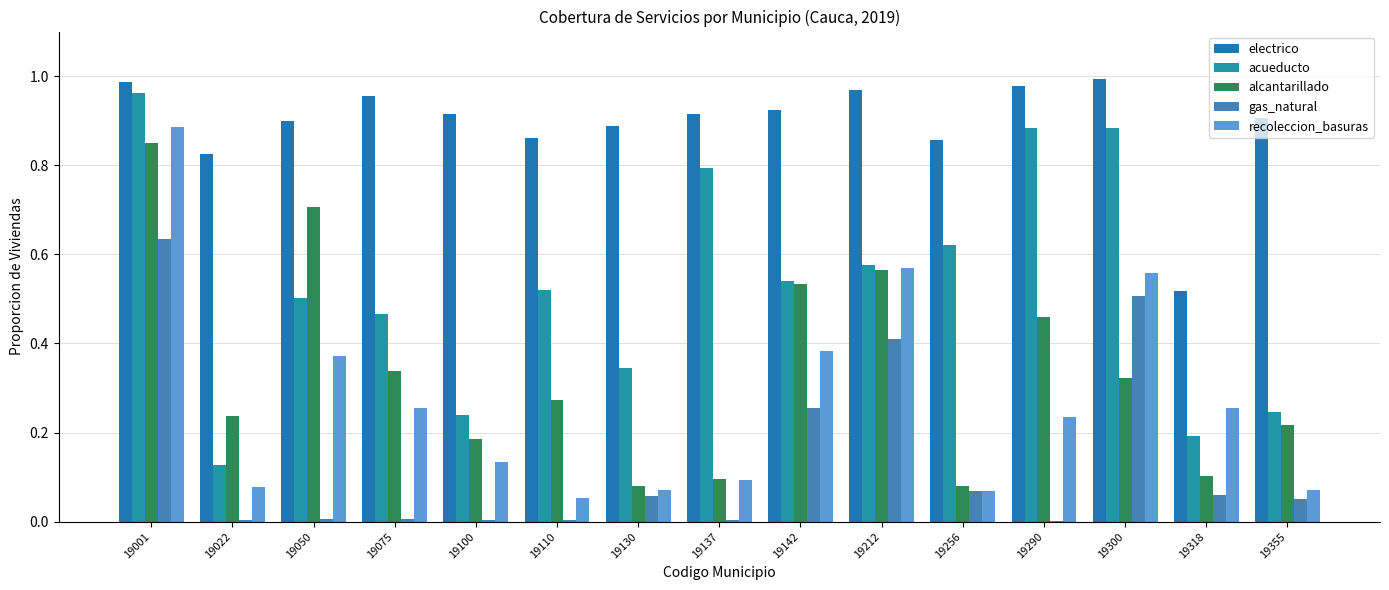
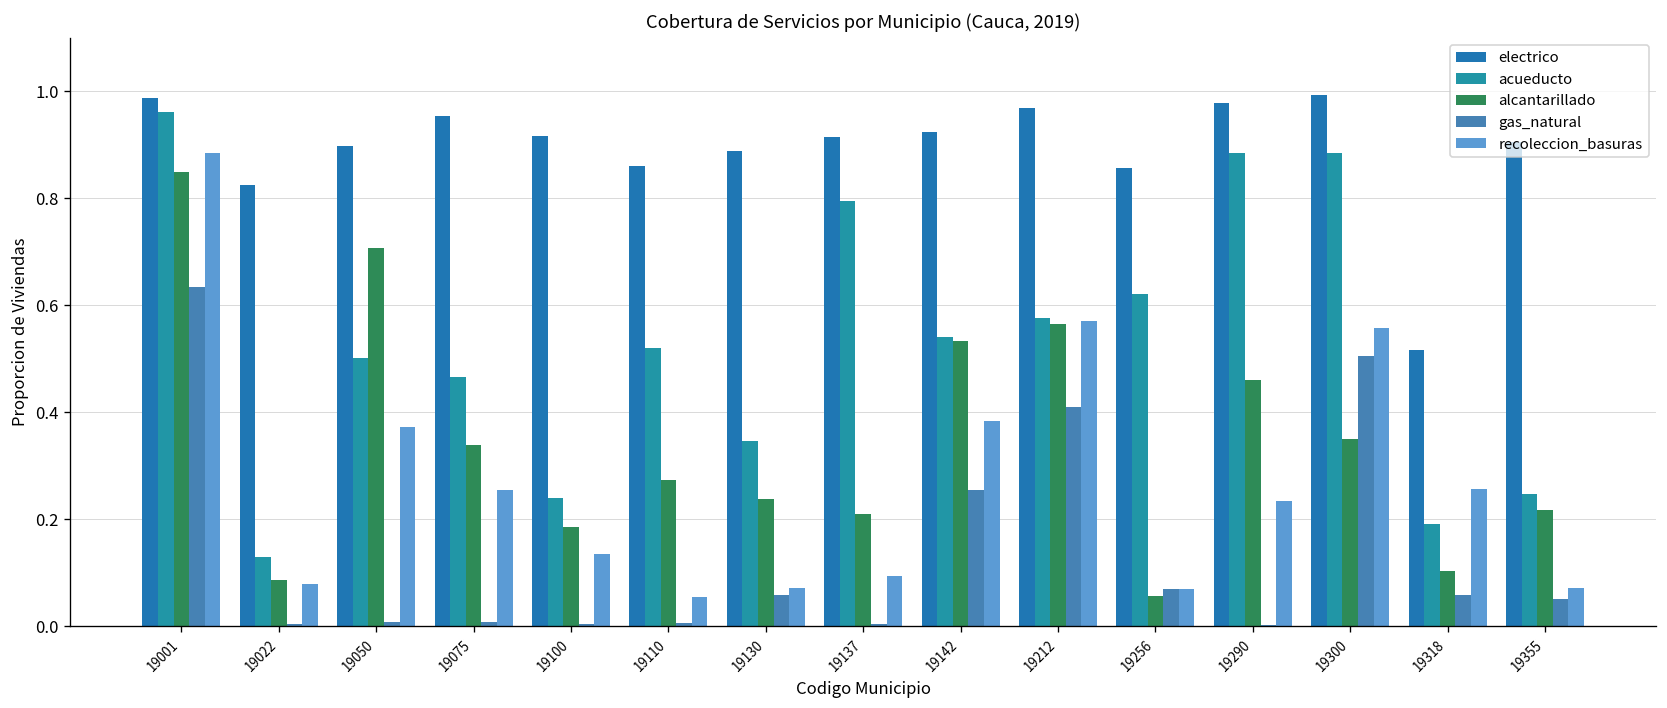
alcantarillado, 19022: 0.24 -> 0.09
alcantarillado, 19130: 0.08 -> 0.24
alcantarillado, 19137: 0.10 -> 0.21
alcantarillado, 19256: 0.08 -> 0.06
alcantarillado, 19300: 0.32 -> 0.35
